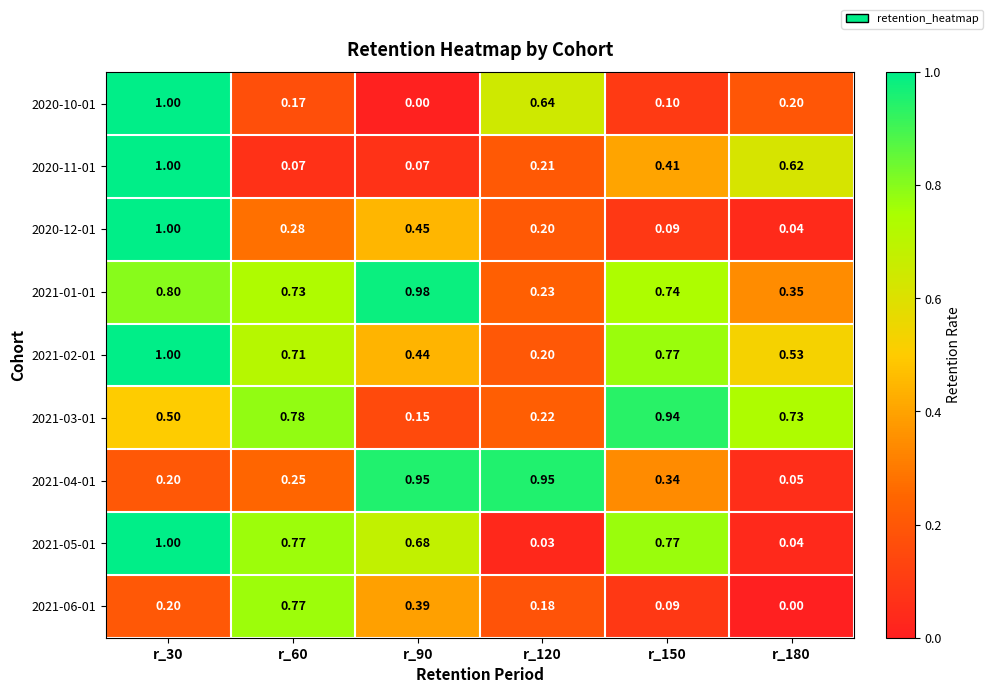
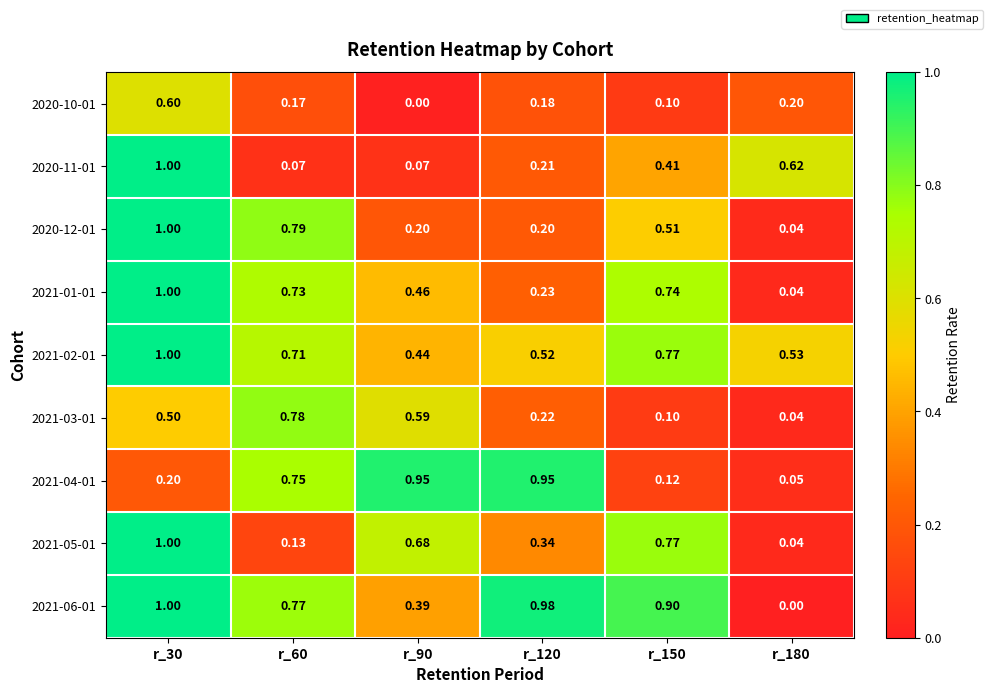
2020-10-01, r_30: 1.00 -> 0.60
2020-10-01, r_120: 0.64 -> 0.18
2020-12-01, r_60: 0.28 -> 0.79
2020-12-01, r_90: 0.45 -> 0.20
2020-12-01, r_150: 0.09 -> 0.51
2021-01-01, r_30: 0.80 -> 1.00
2021-01-01, r_90: 0.98 -> 0.46
2021-01-01, r_180: 0.35 -> 0.04
2021-02-01, r_120: 0.20 -> 0.52
2021-03-01, r_90: 0.15 -> 0.59
2021-03-01, r_150: 0.94 -> 0.10
2021-03-01, r_180: 0.73 -> 0.04
2021-04-01, r_60: 0.25 -> 0.75
2021-04-01, r_150: 0.34 -> 0.12
2021-05-01, r_60: 0.77 -> 0.13
2021-05-01, r_120: 0.03 -> 0.34
2021-06-01, r_30: 0.20 -> 1.00
2021-06-01, r_120: 0.18 -> 0.98
2021-06-01, r_150: 0.09 -> 0.90
